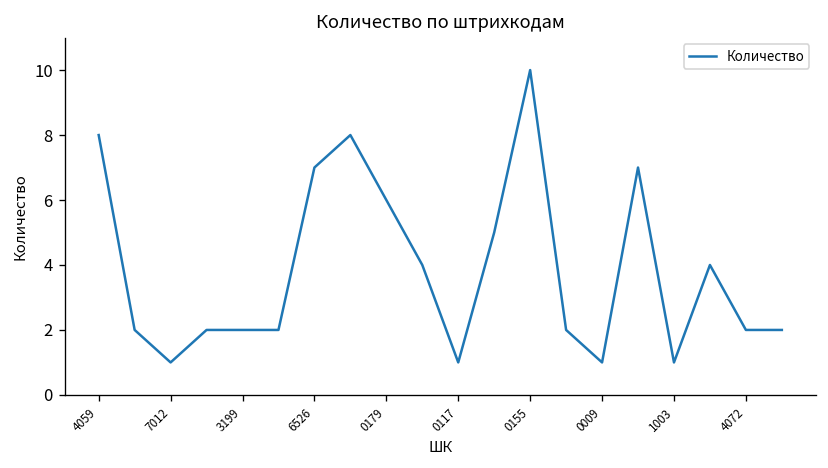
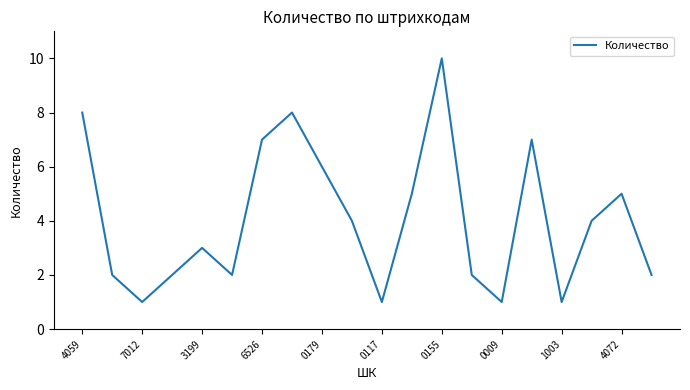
3199: 2 -> 3
4072: 2 -> 5
